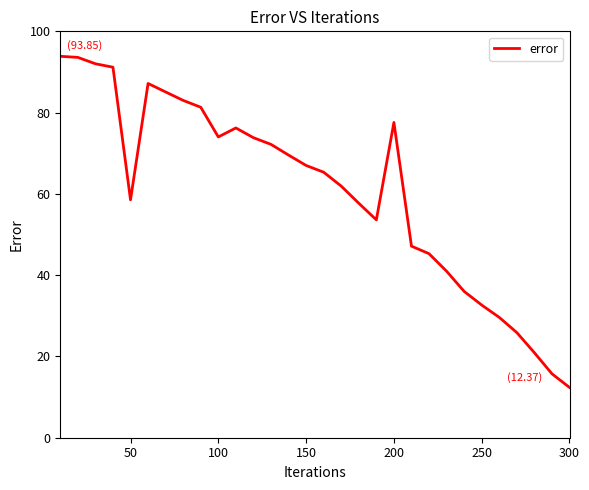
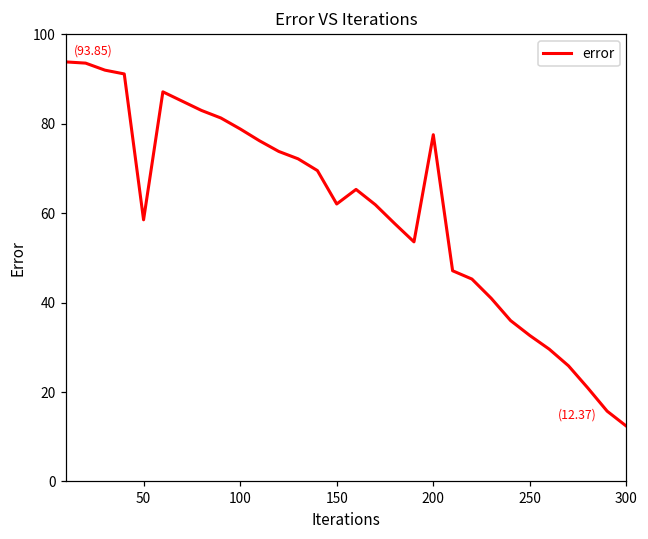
100: 74 -> 79
150: 67 -> 62
